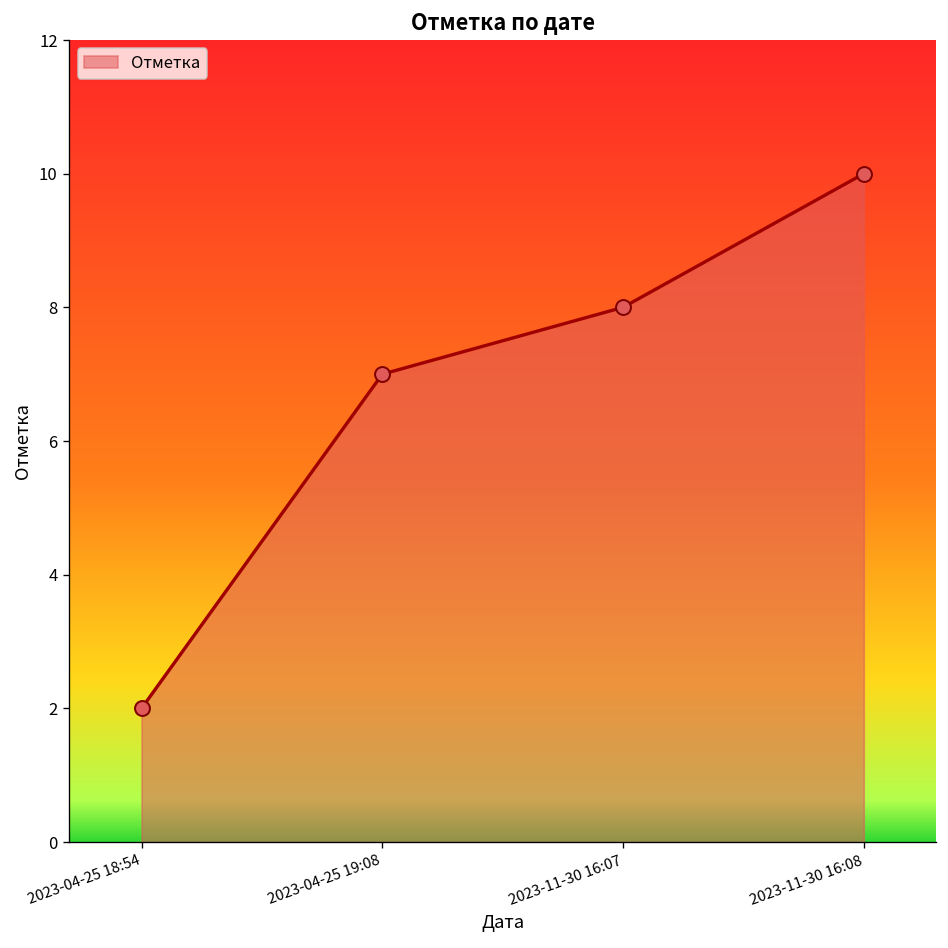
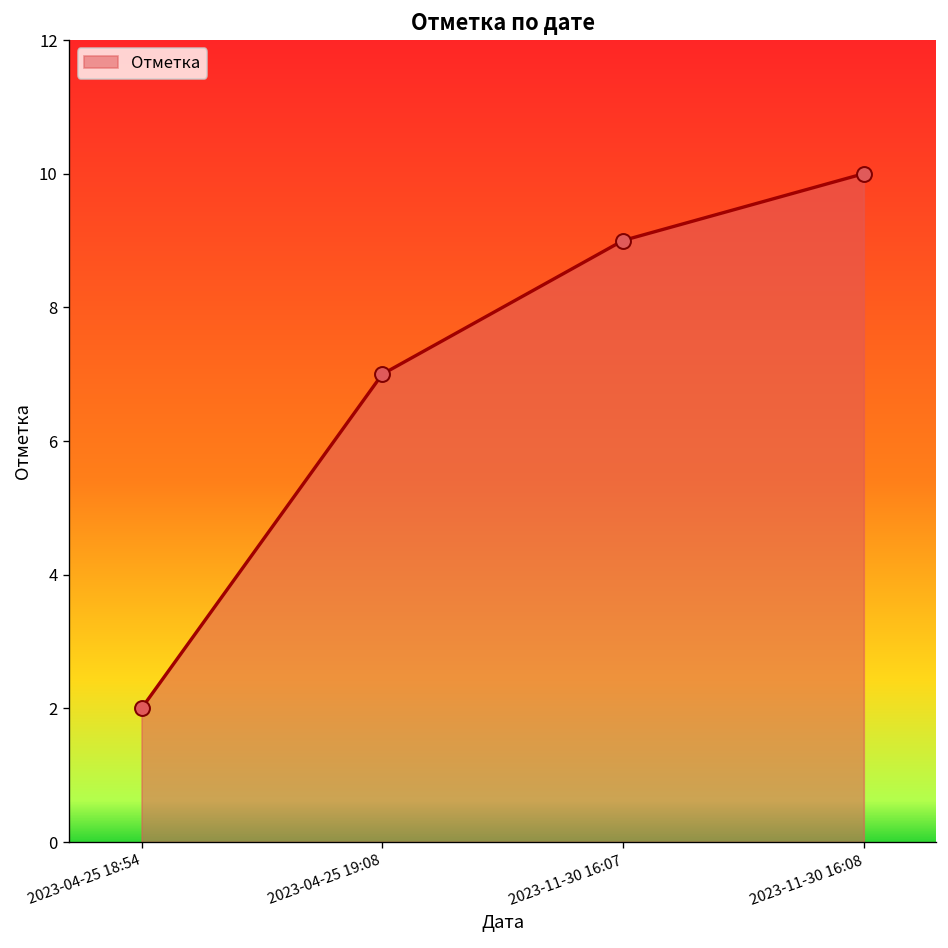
2023-11-30 16:07: 8 -> 9
